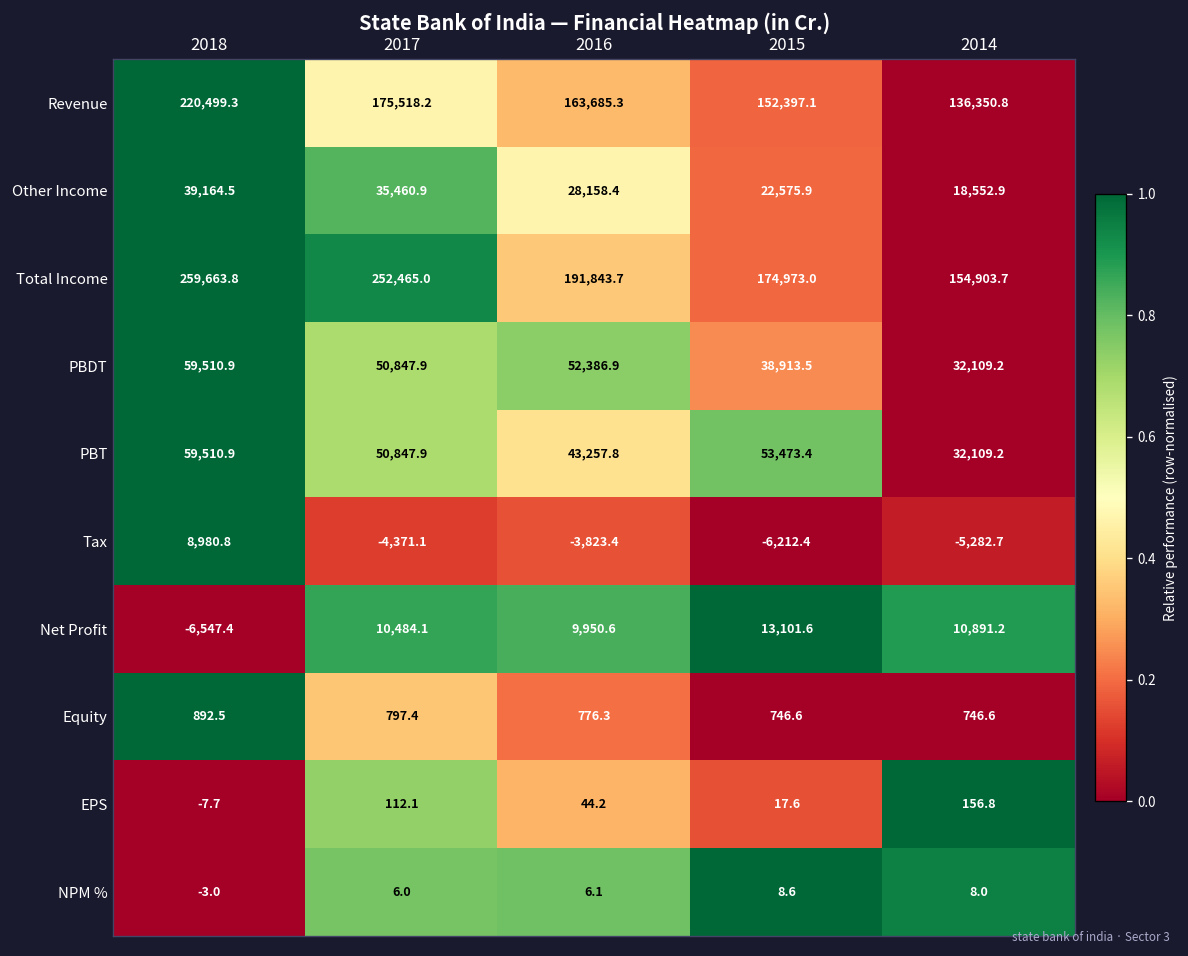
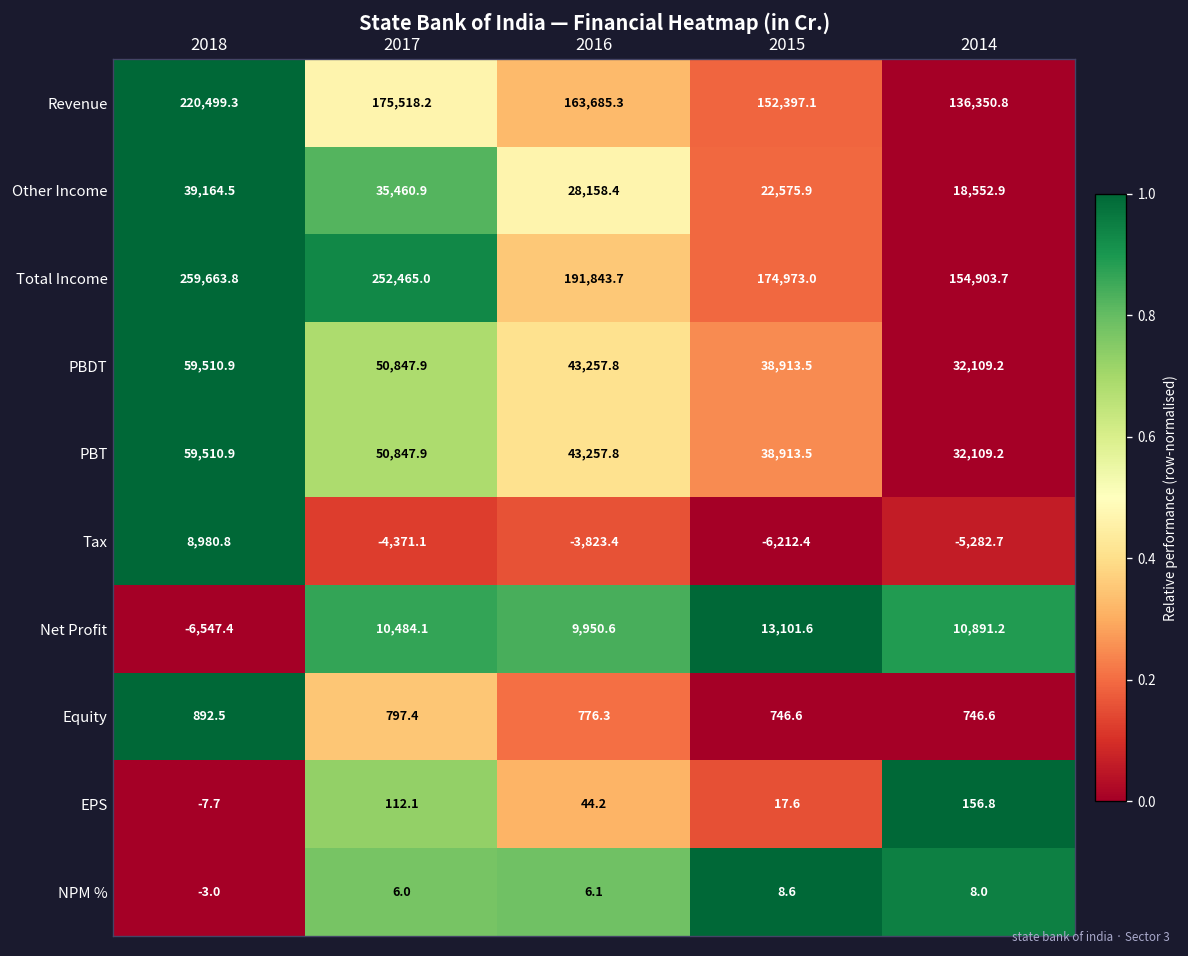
PBDT, 2016: 52,386.9 -> 43,257.8
PBT, 2015: 53,473.4 -> 38,913.5
